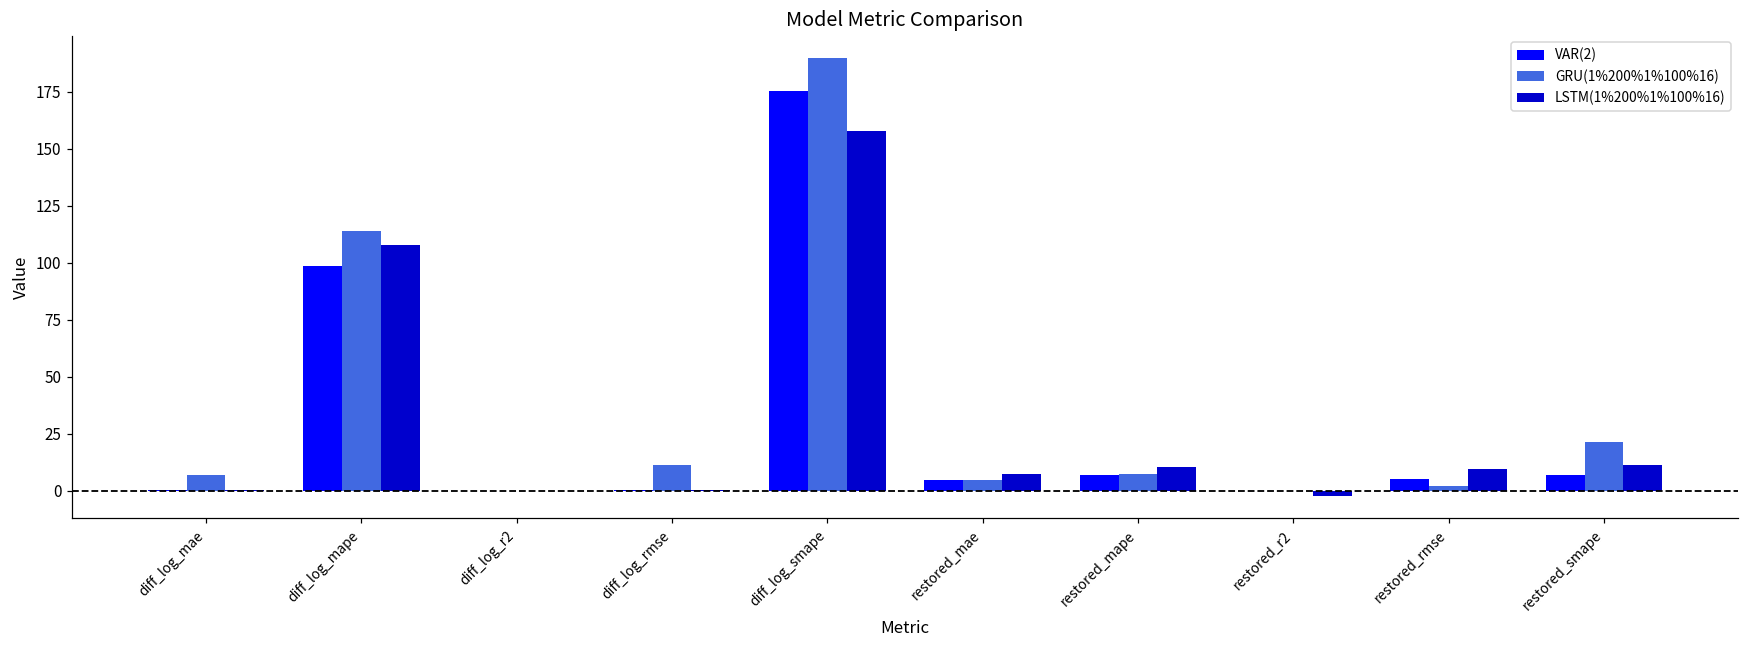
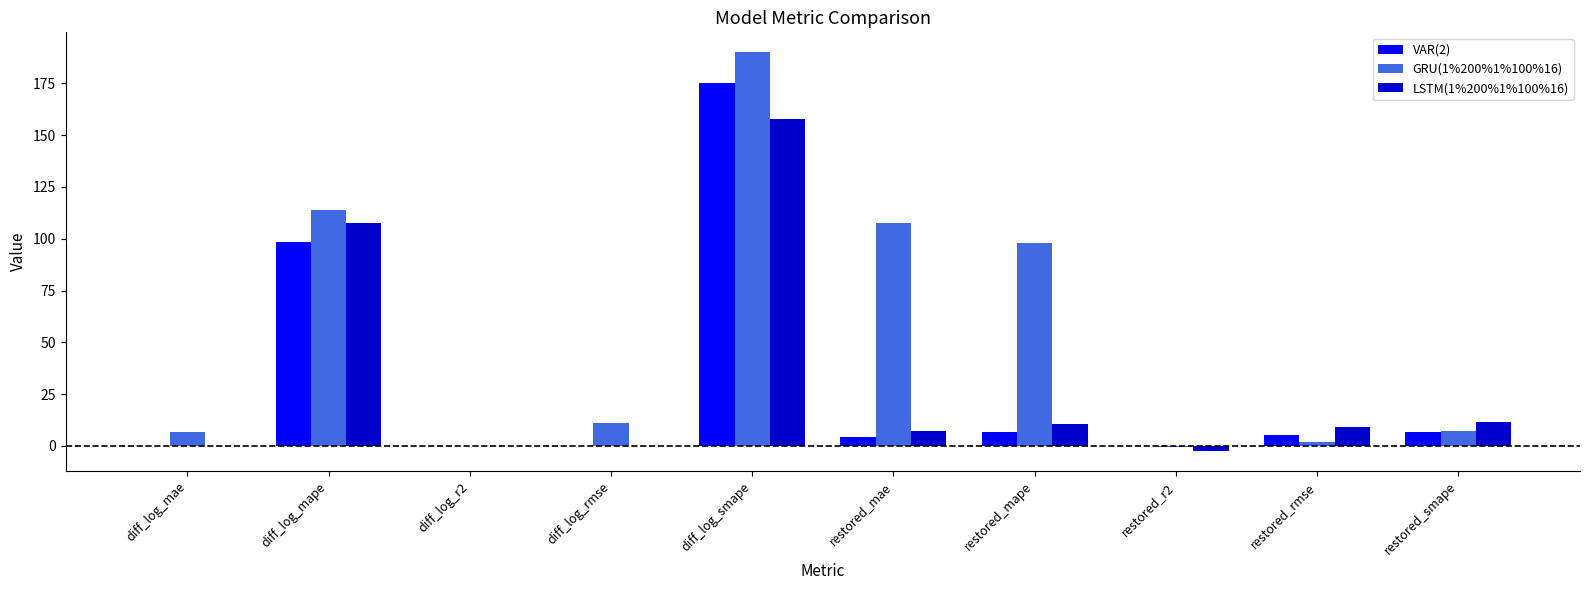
GRU(1%200%1%100%16), restored_mae: 5 -> 107
GRU(1%200%1%100%16), restored_mape: 7 -> 98
GRU(1%200%1%100%16), restored_smape: 22 -> 7
